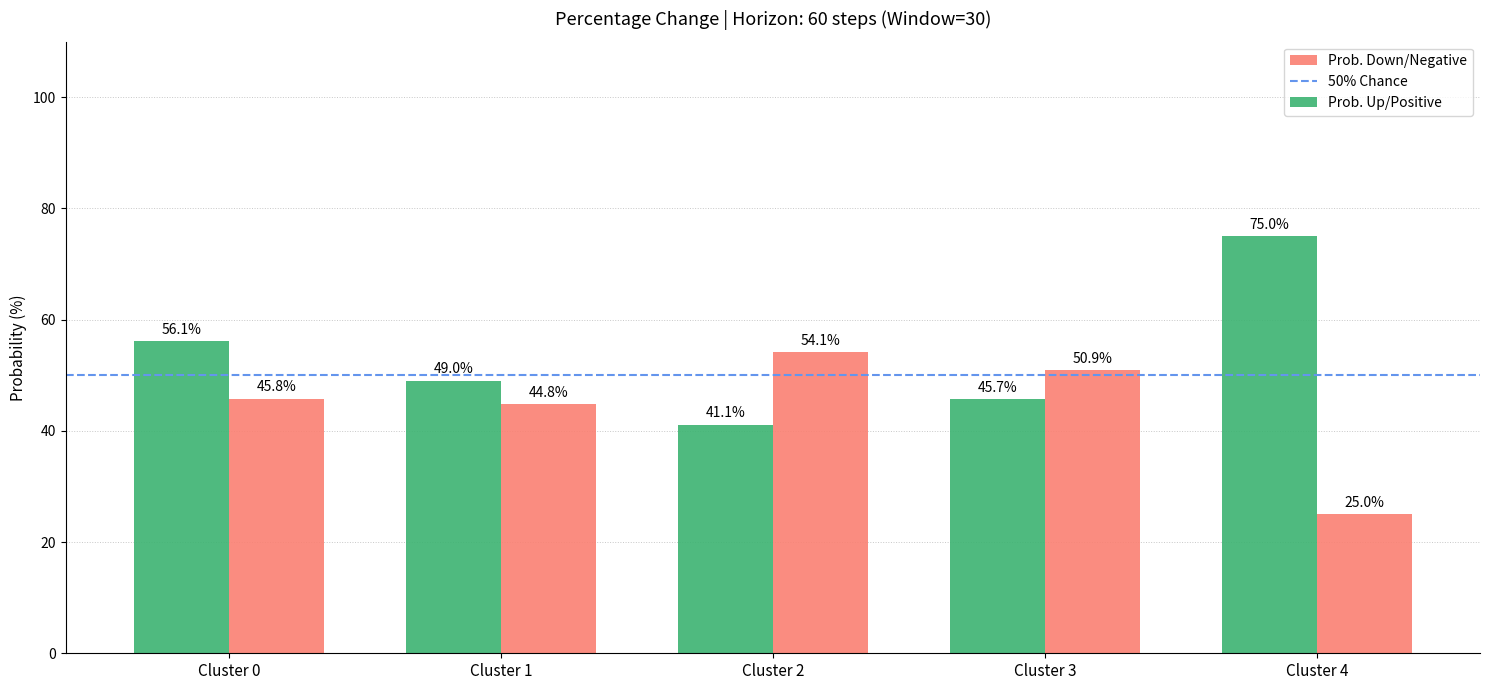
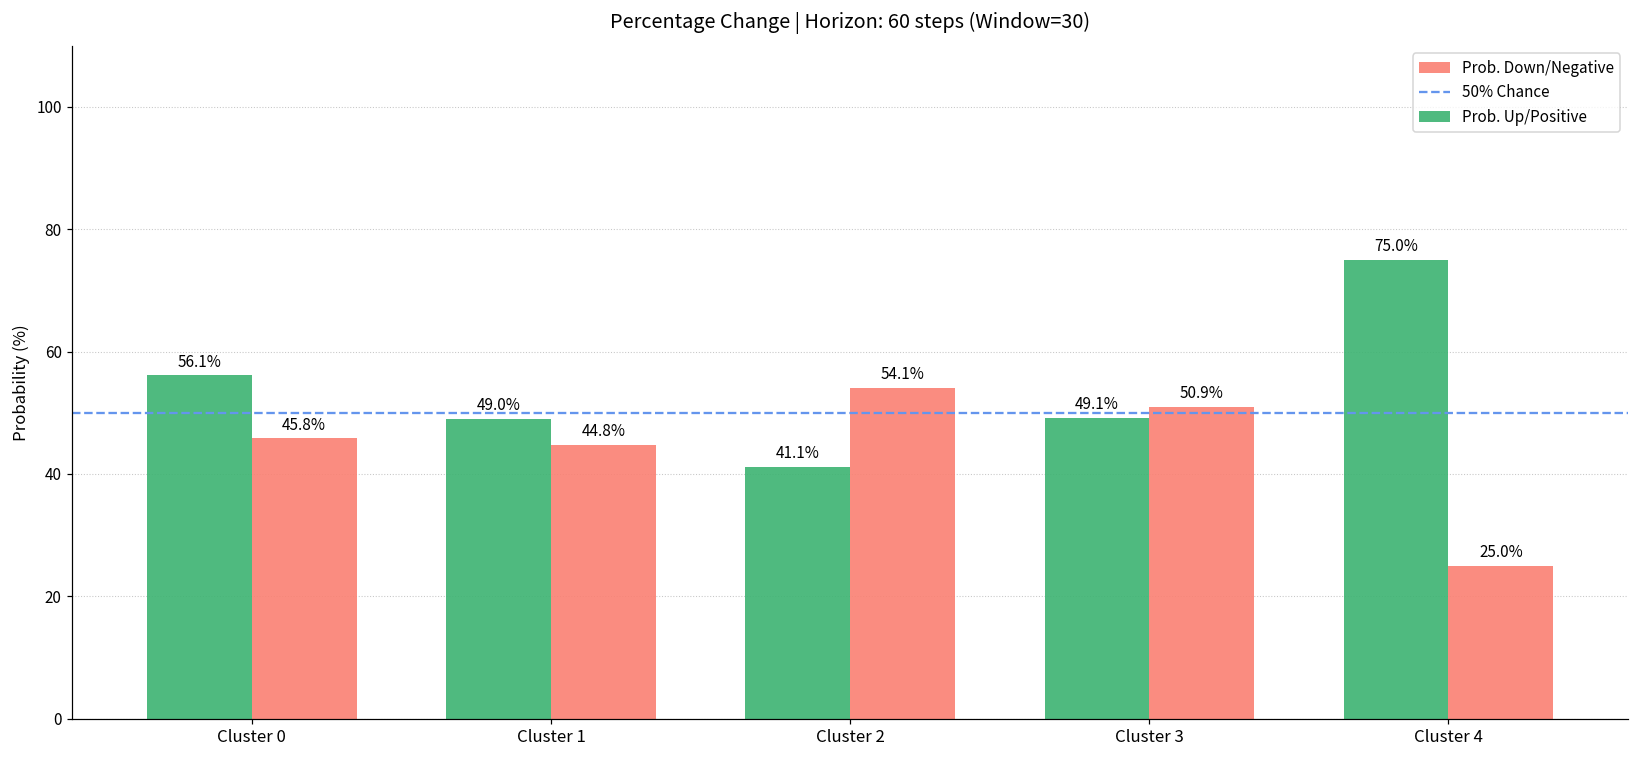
Prob. Up/Positive, Cluster 3: 45.7% -> 49.1%
